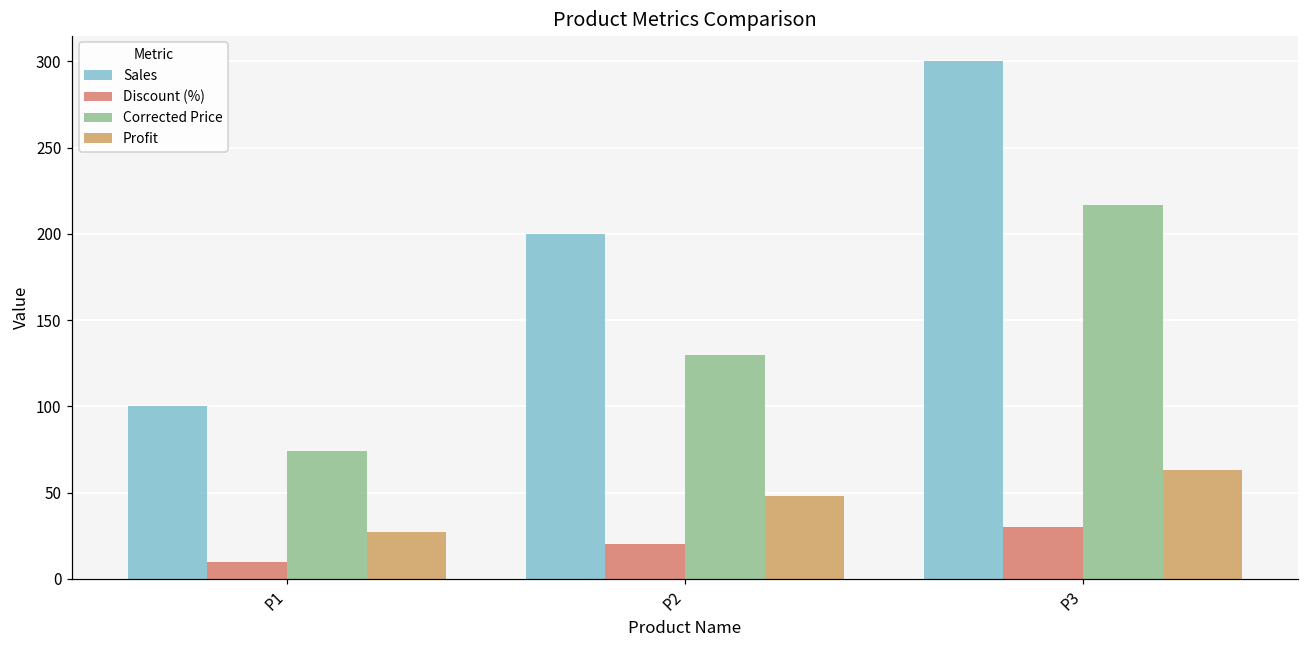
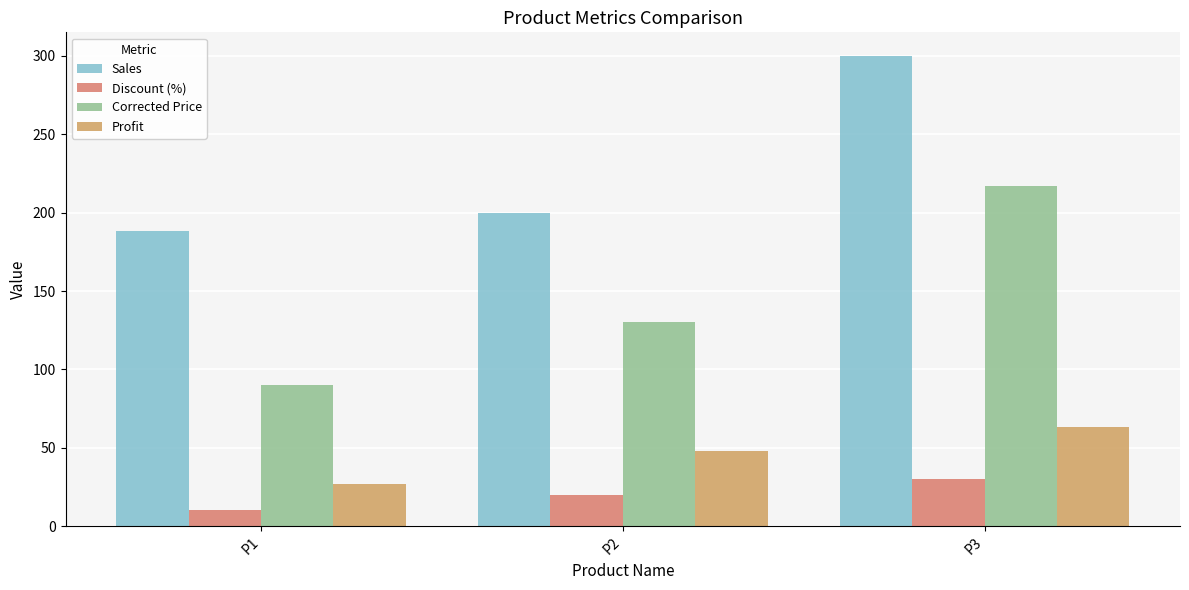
Sales, P1: 100 -> 188
Corrected Price, P1: 74 -> 90
